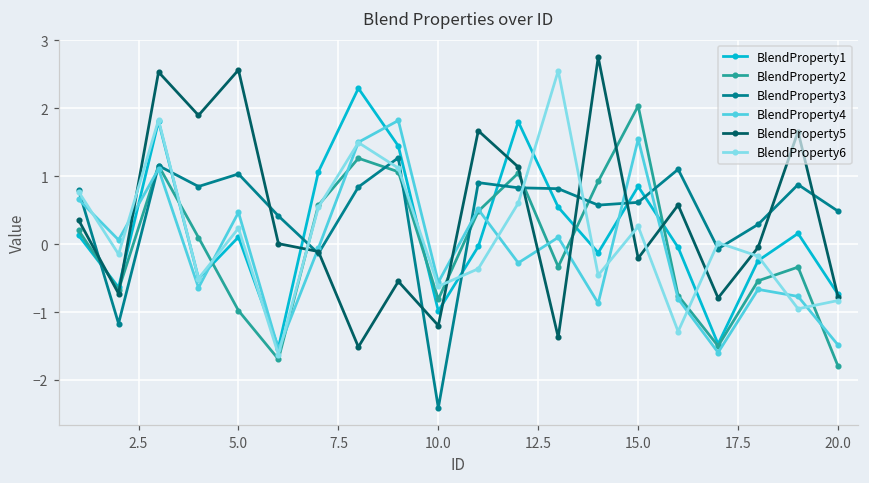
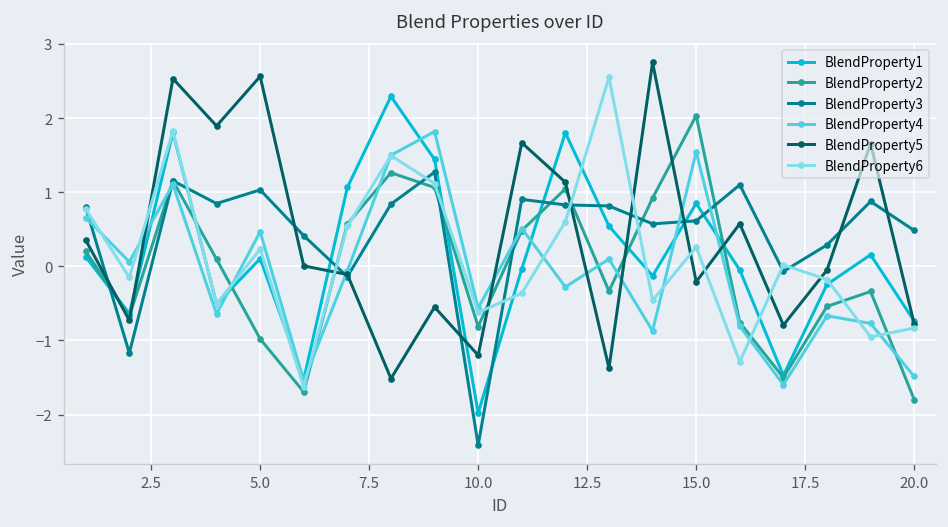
BlendProperty1, 10.0: -1.0 -> -2.0
